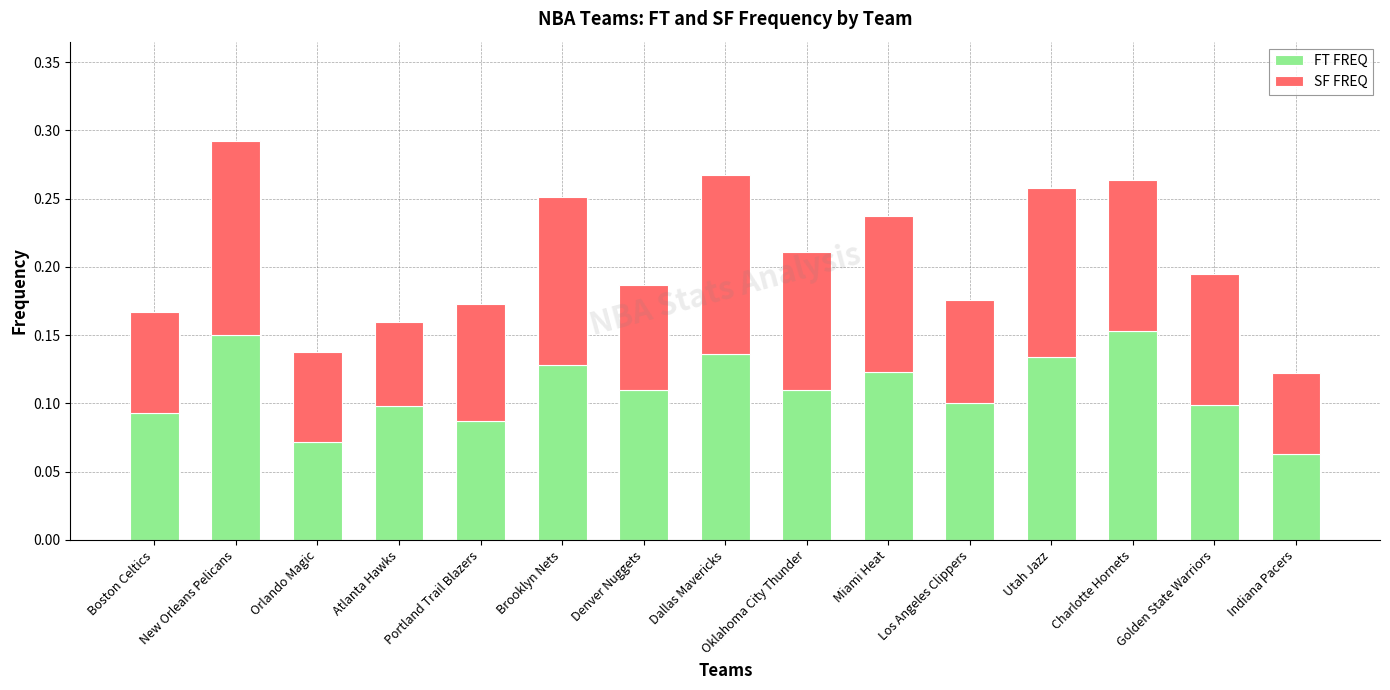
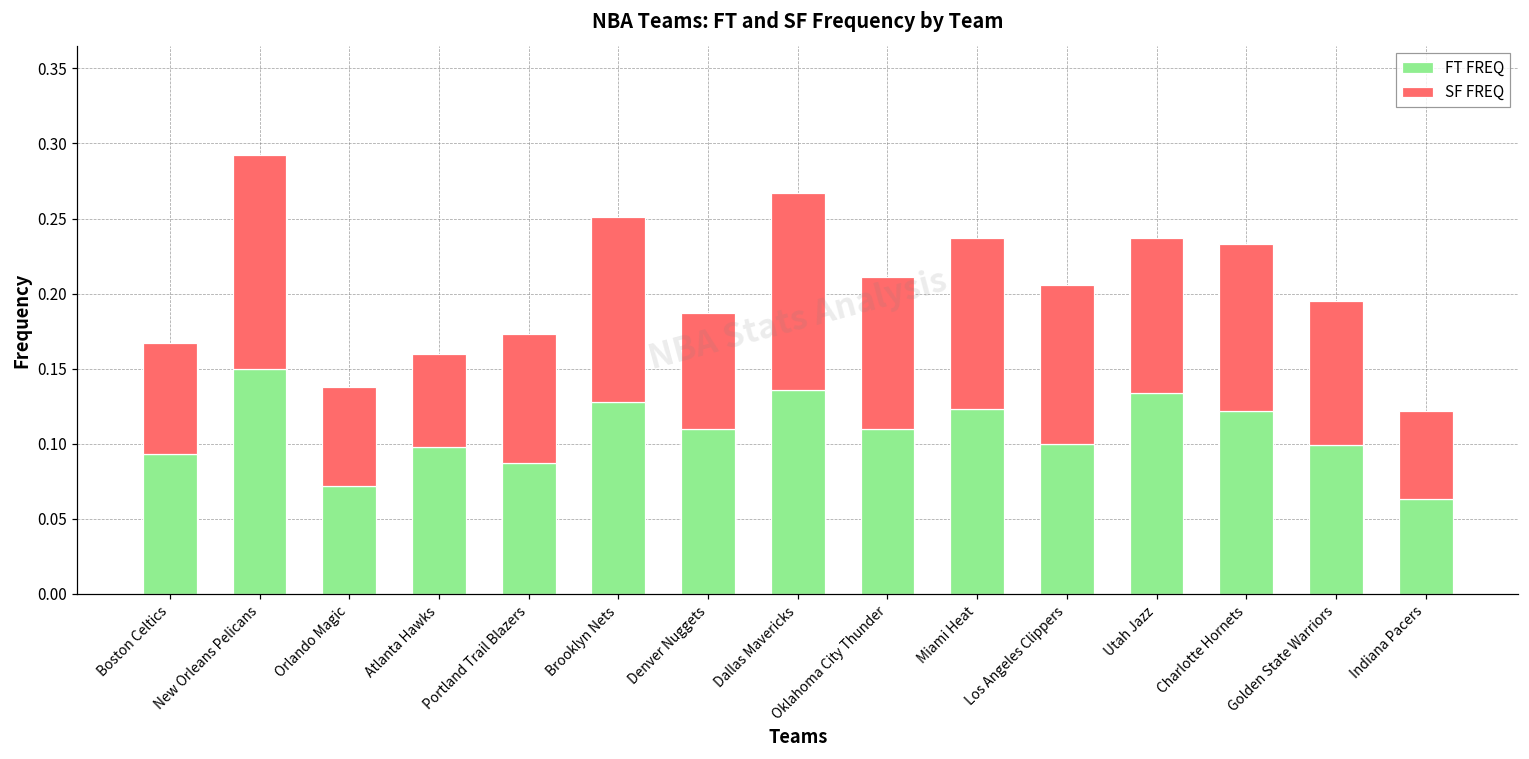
SF FREQ, Los Angeles Clippers: 0.076 -> 0.106
SF FREQ, Utah Jazz: 0.124 -> 0.103
FT FREQ, Charlotte Hornets: 0.153 -> 0.122
